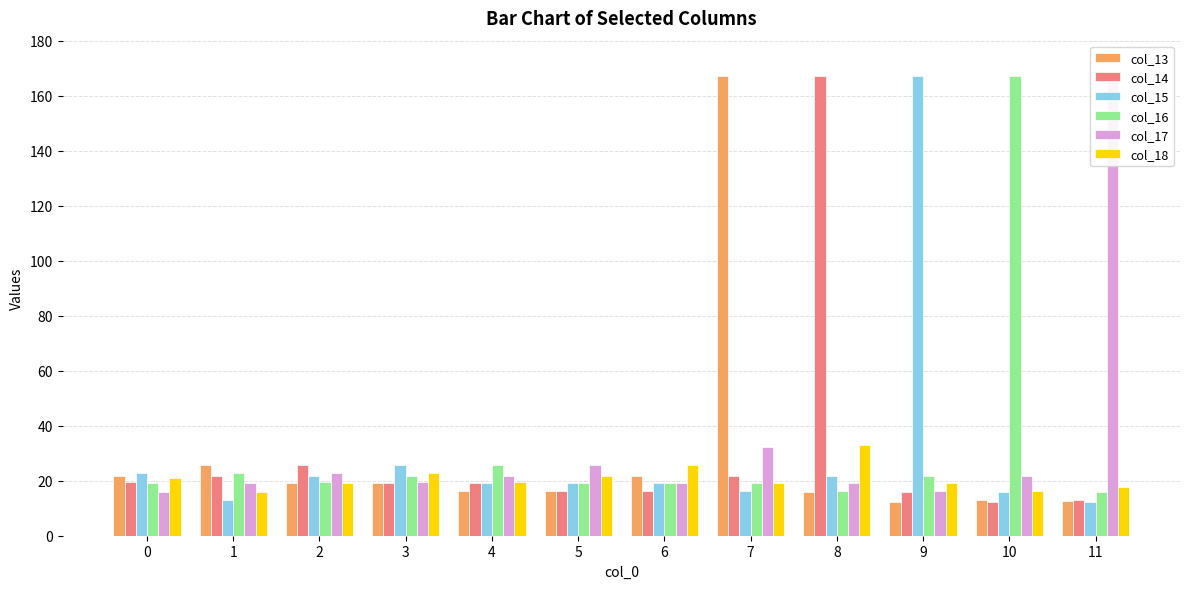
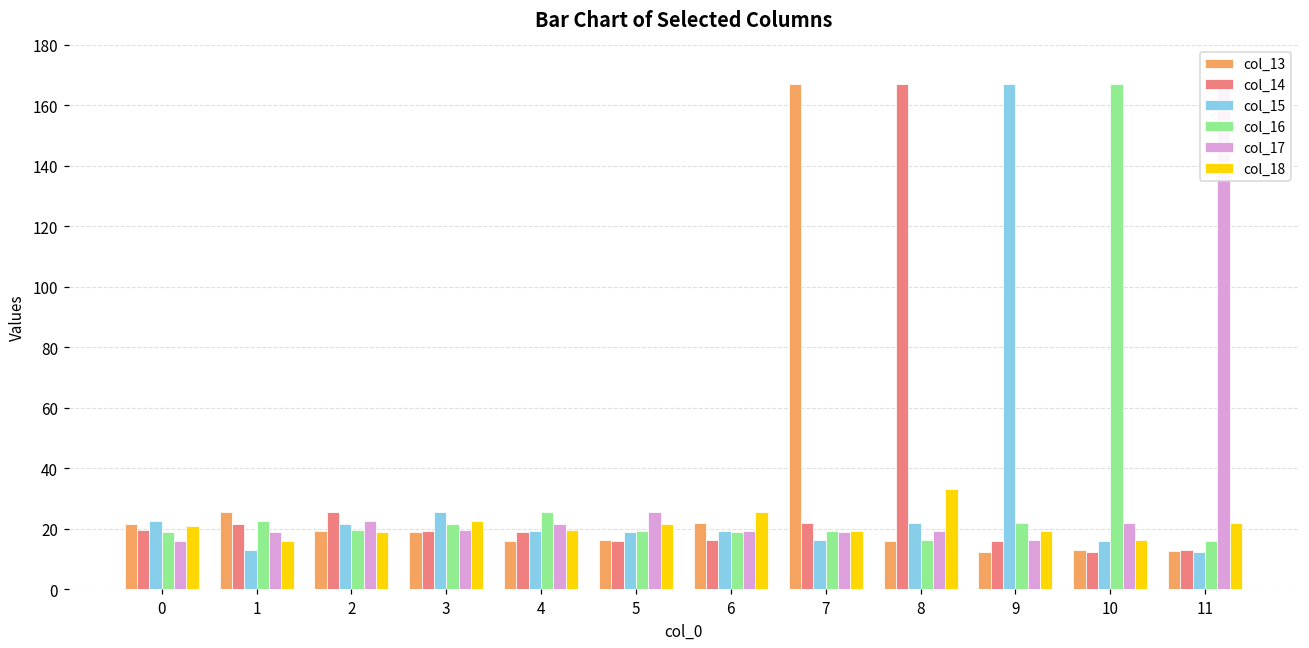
col_17, 7: 32 -> 19
col_18, 11: 18 -> 22
